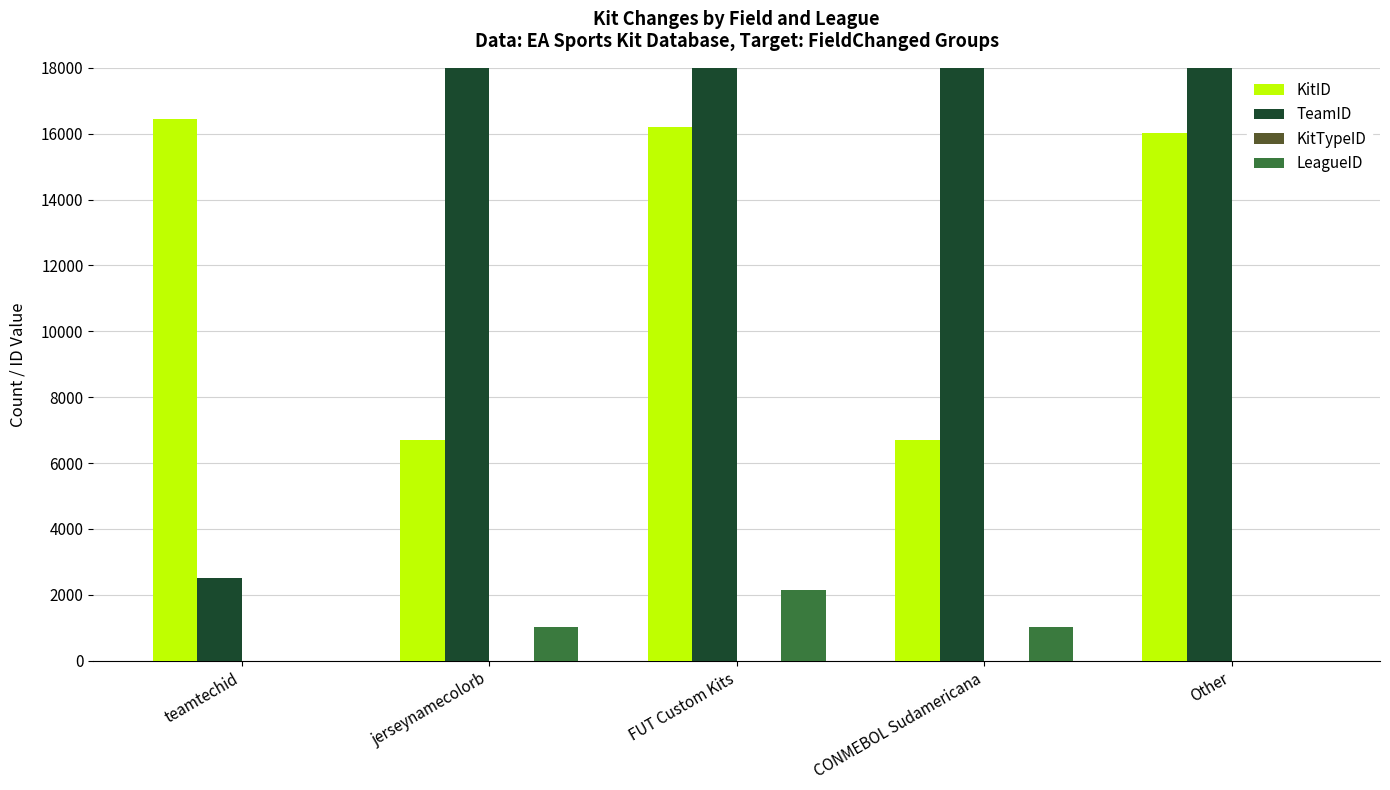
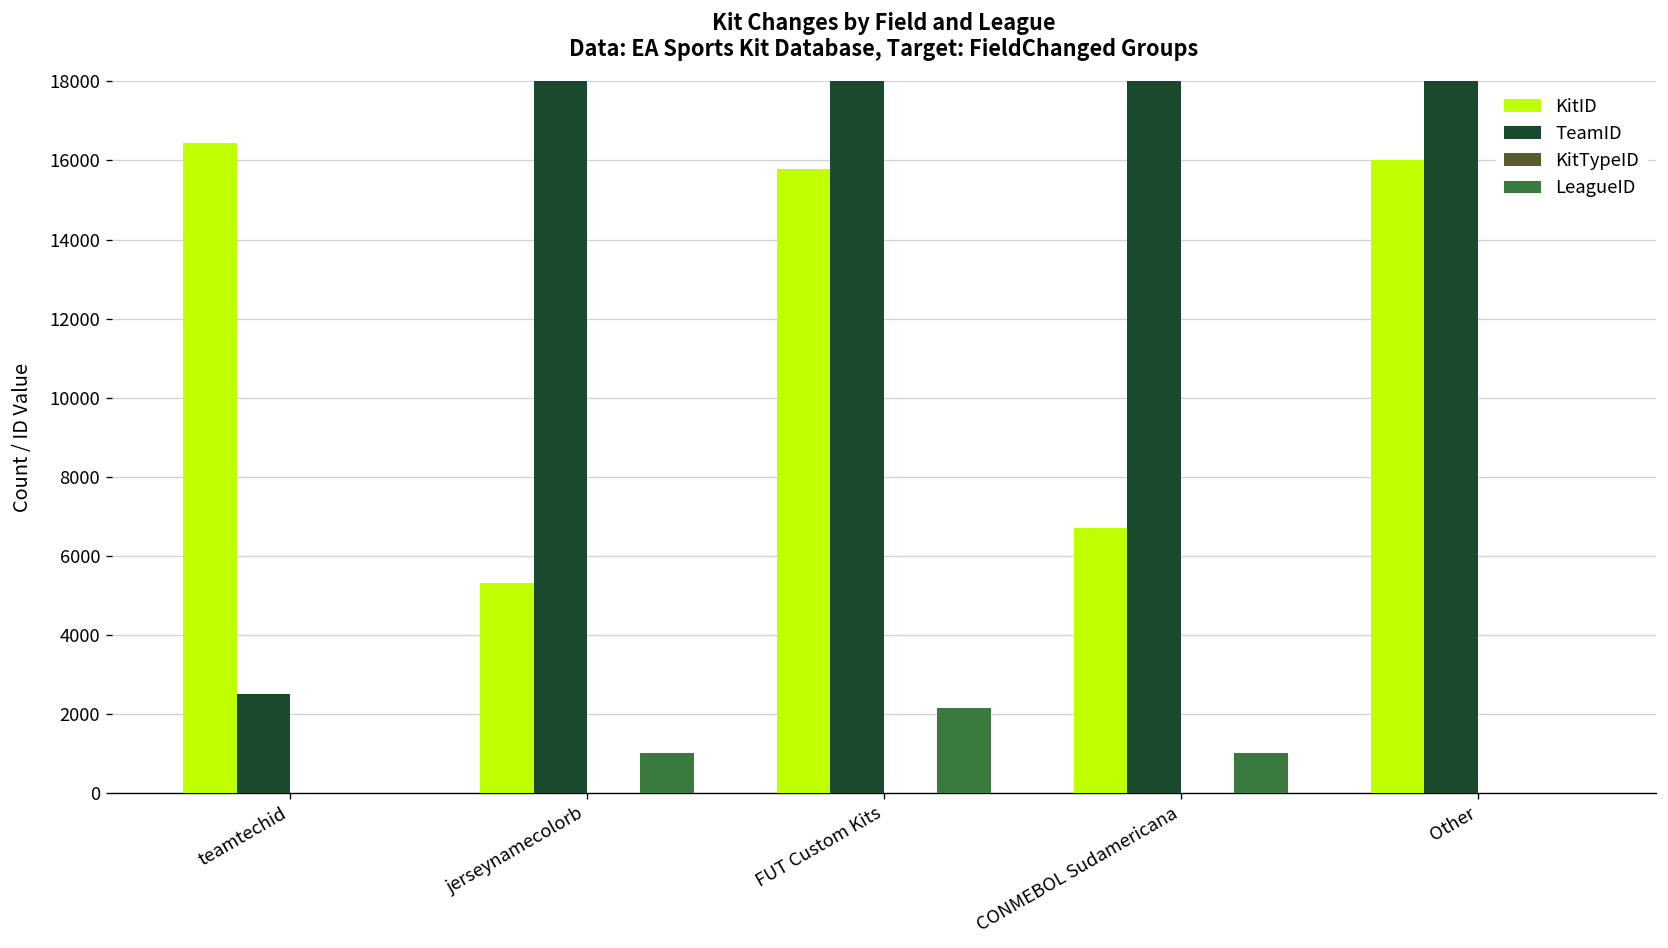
KitID, jerseynamecolorb: 6700 -> 5300
KitID, FUT Custom Kits: 16200 -> 15800
